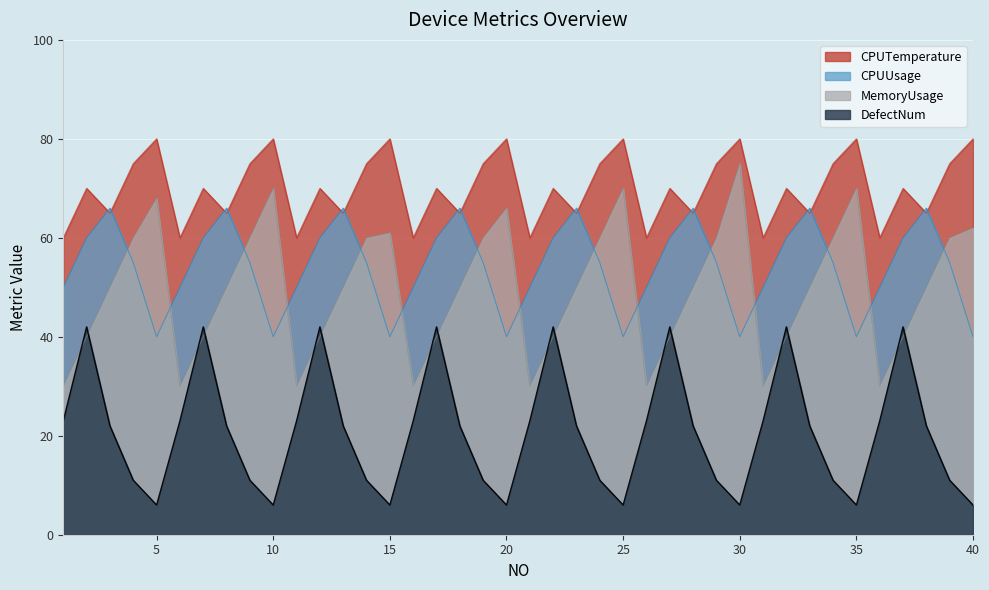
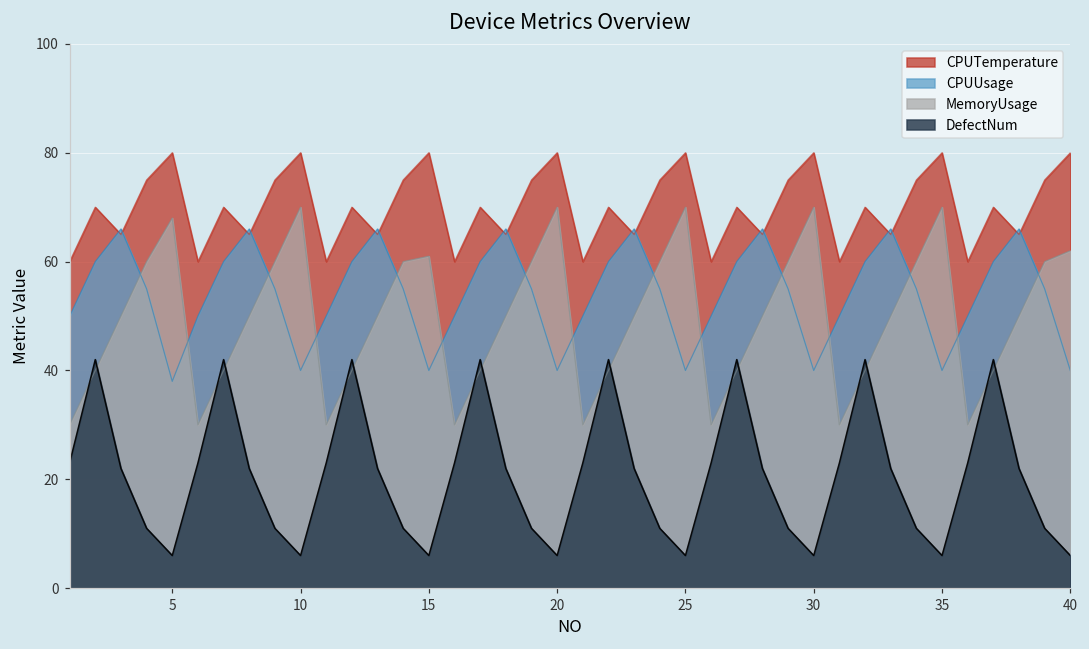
CPUUsage, 5: 40 -> 38
MemoryUsage, 20: 66 -> 70
MemoryUsage, 30: 75 -> 70
